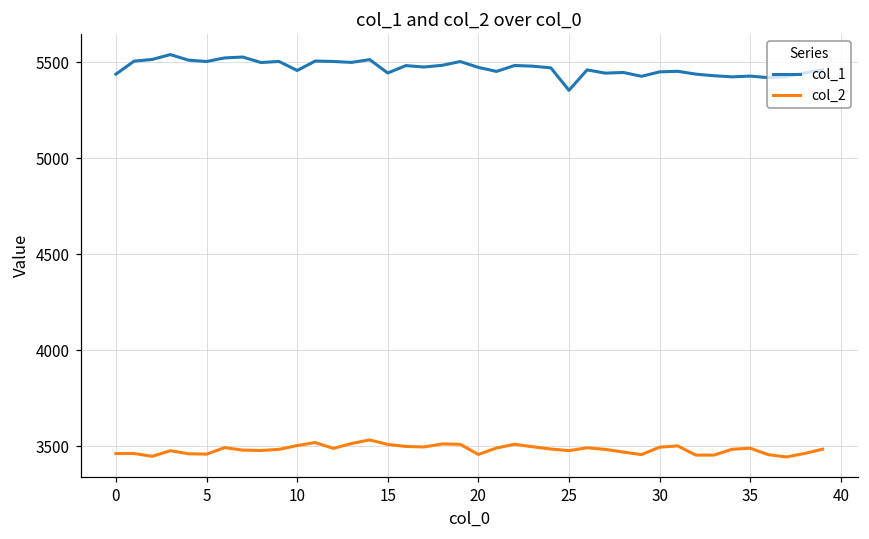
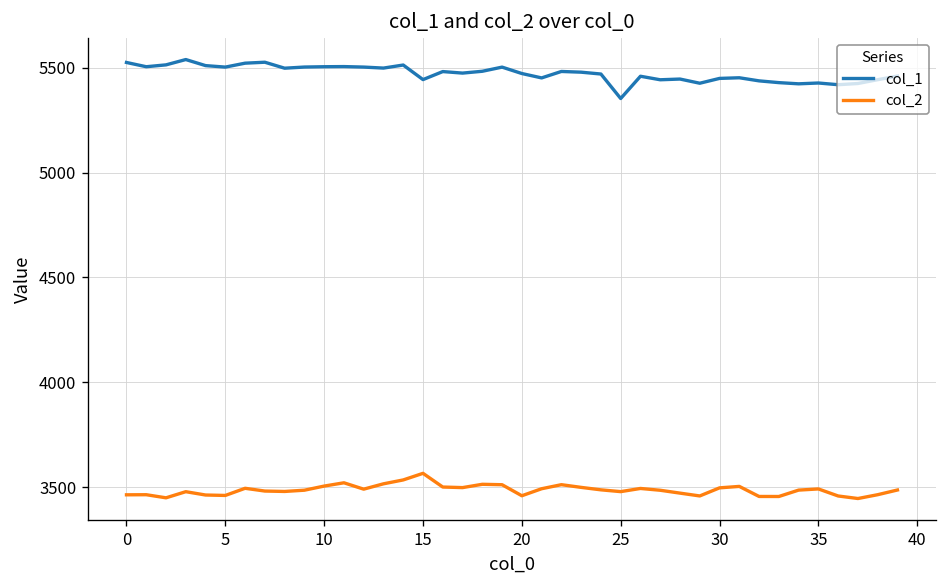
col_1, 0: 5440 -> 5520
col_1, 10: 5460 -> 5500
col_2, 15: 3510 -> 3570
